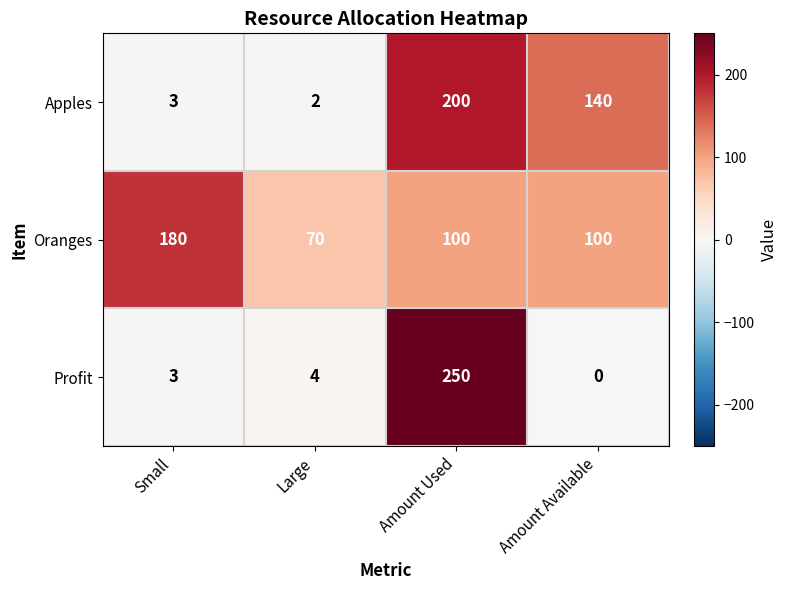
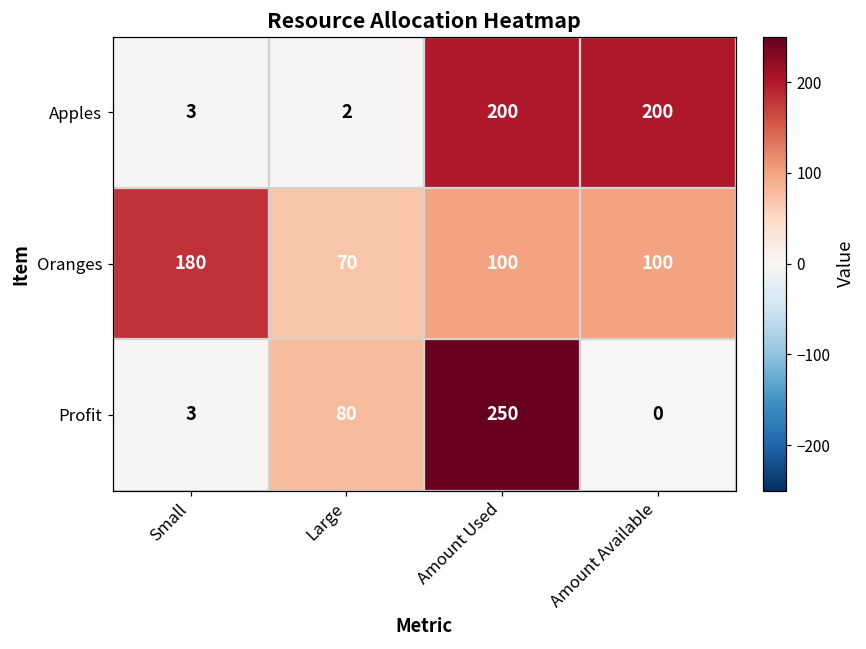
Apples, Amount Available: 140 -> 200
Profit, Large: 4 -> 80
